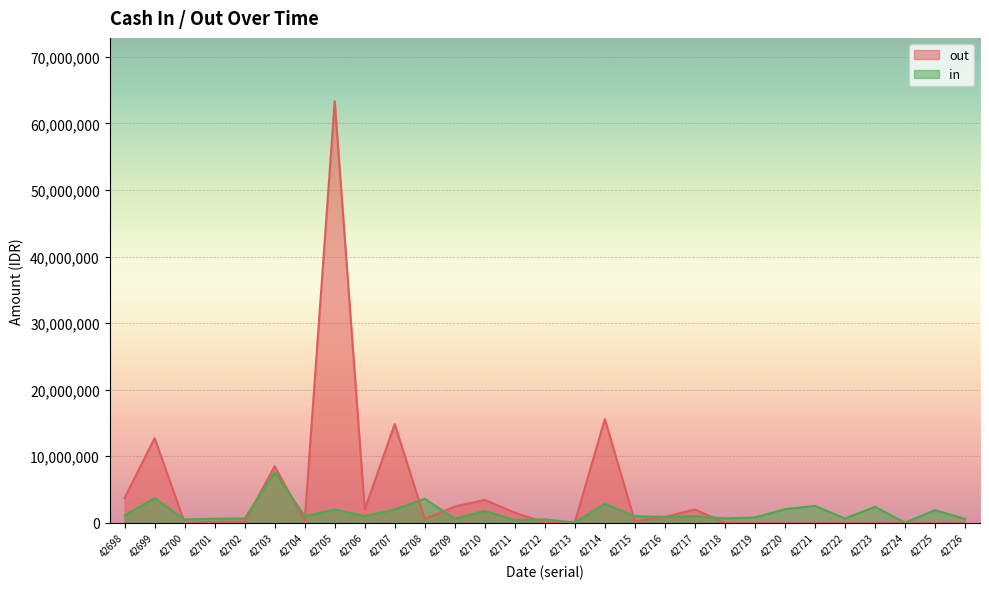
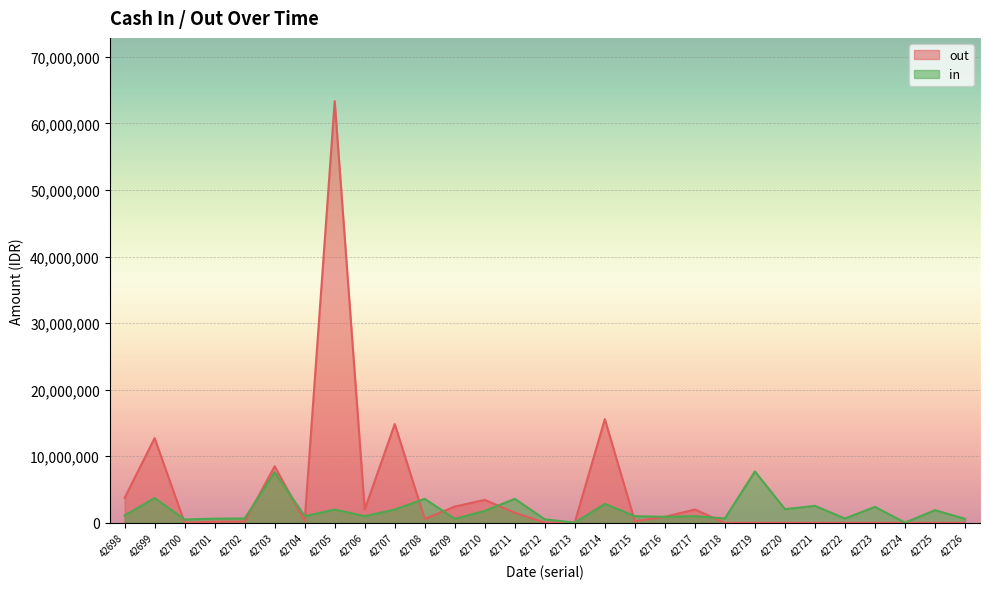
in, 42711: 0 -> 4,000,000
in, 42719: 1,000,000 -> 8,000,000
